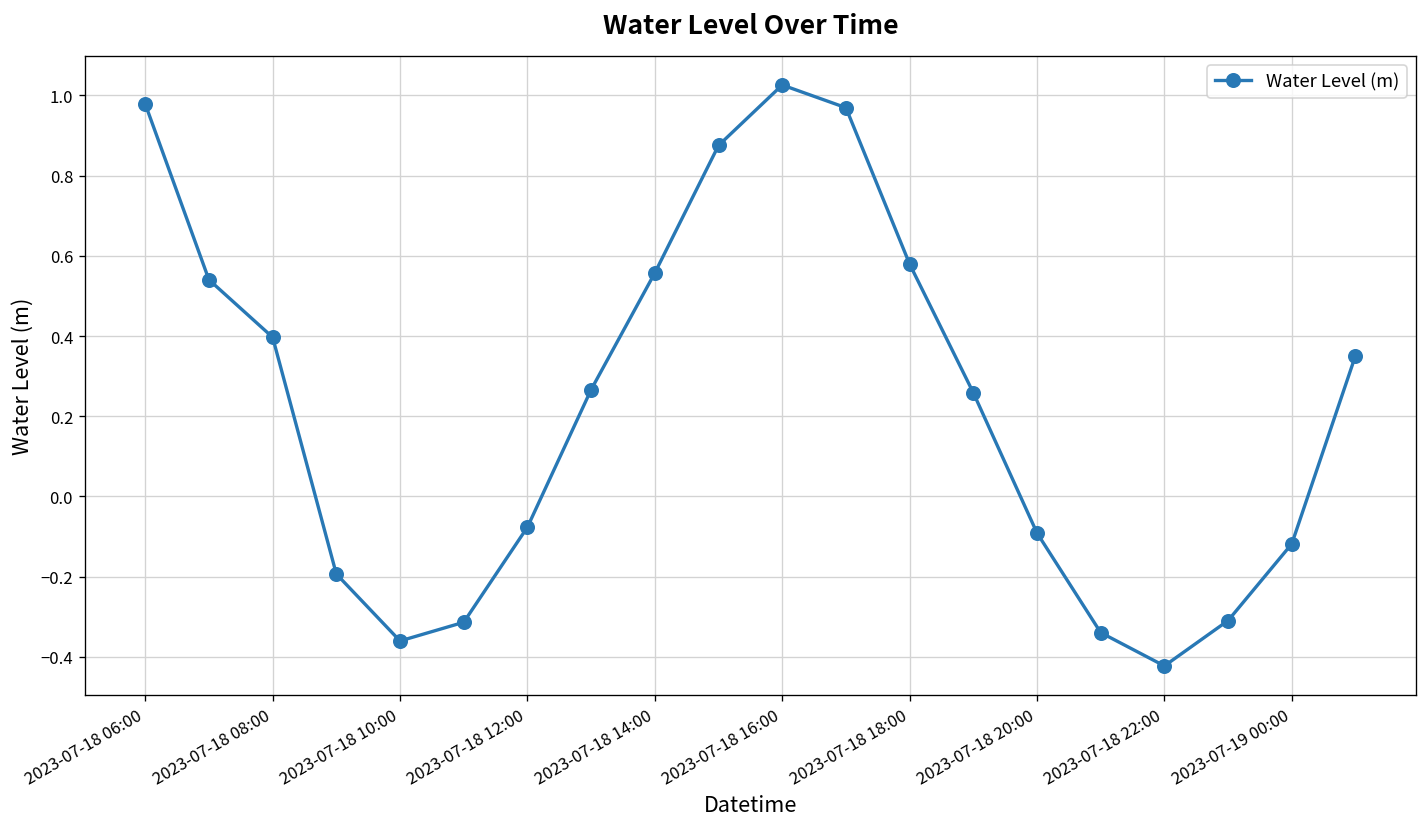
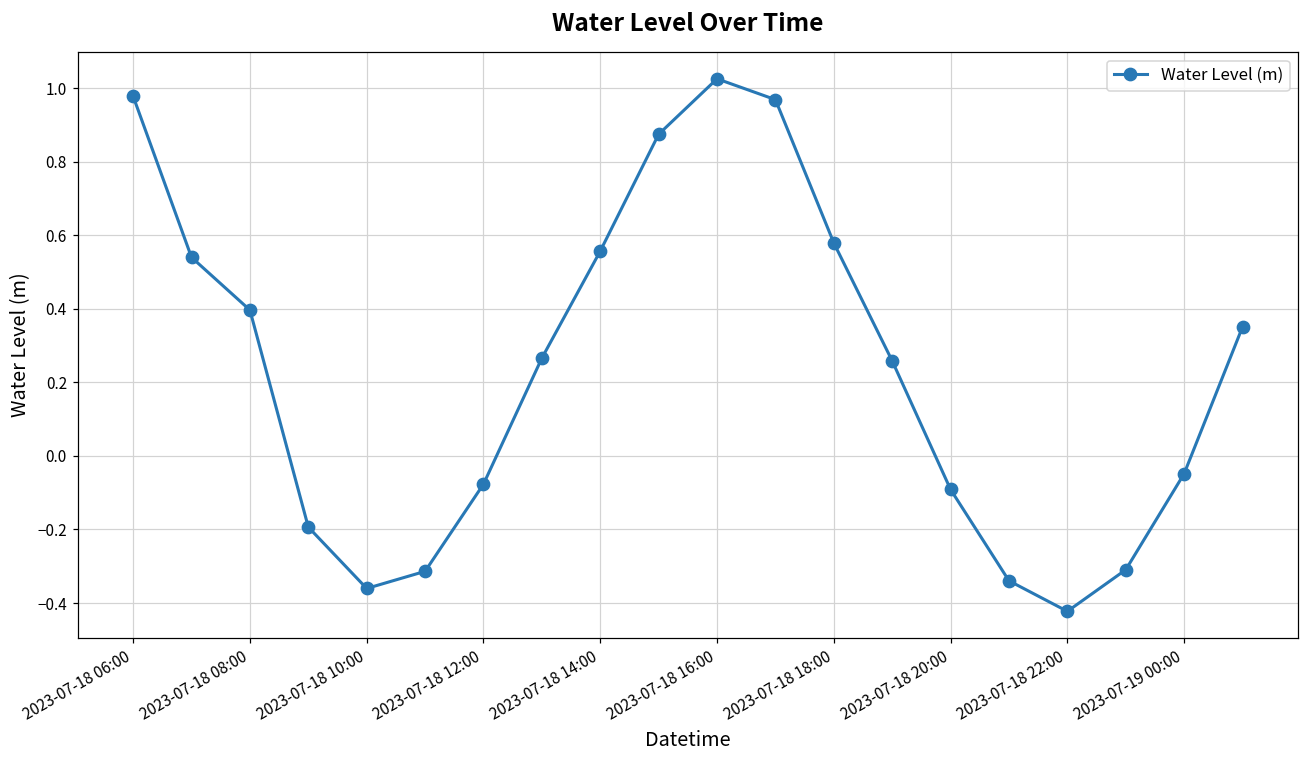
2023-07-19 00:00: -0.12 -> -0.05
